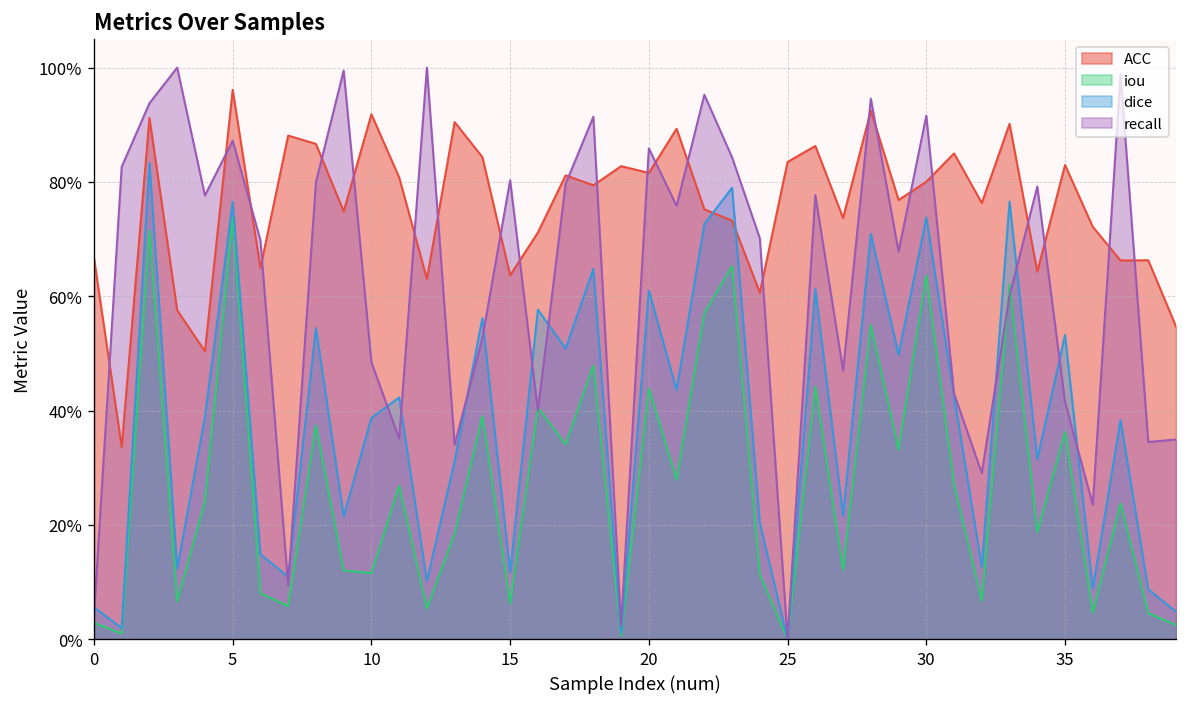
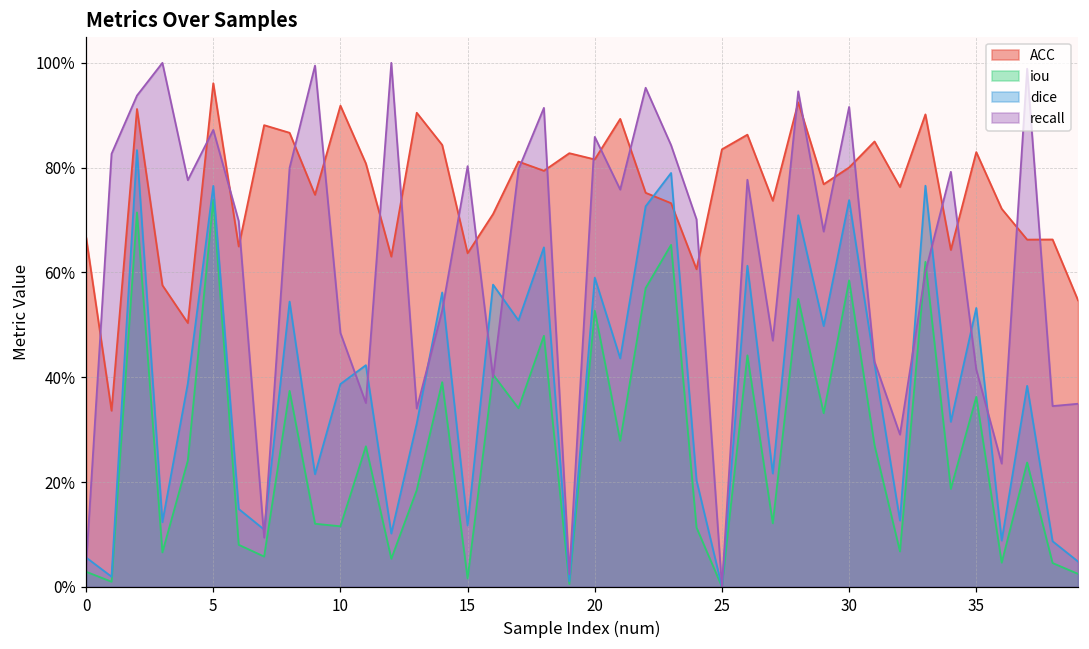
iou, 15: 6% -> 2%
iou, 20: 44% -> 53%
dice, 20: 61% -> 59%
iou, 30: 64% -> 58%
